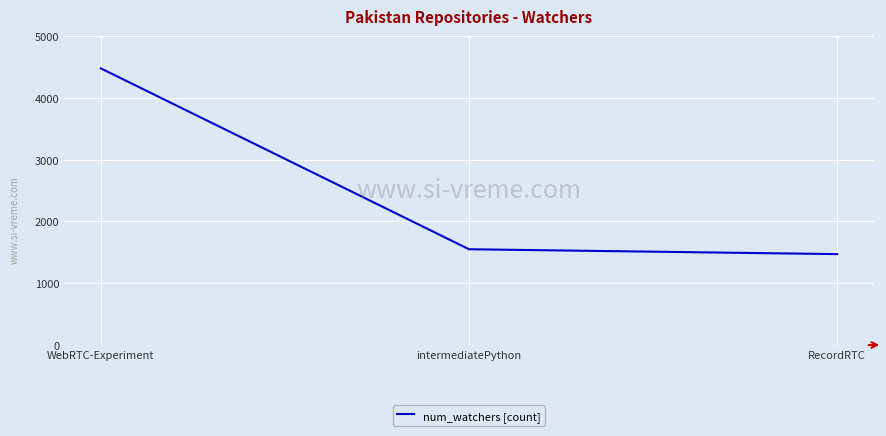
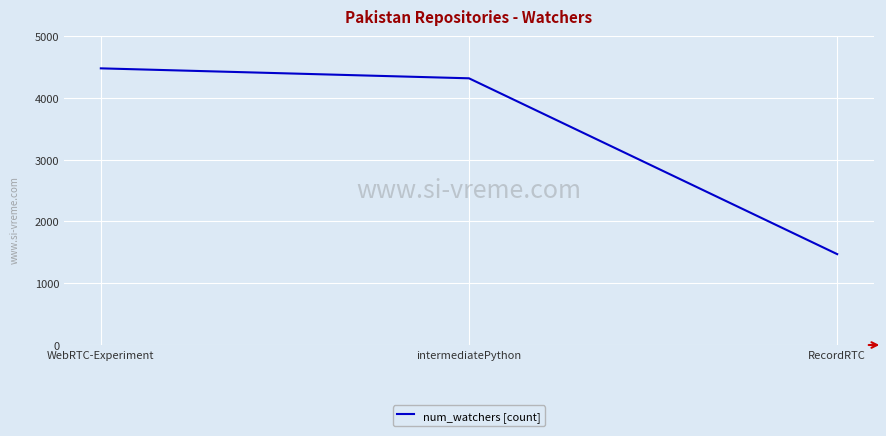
intermediatePython: 1500 -> 4300
